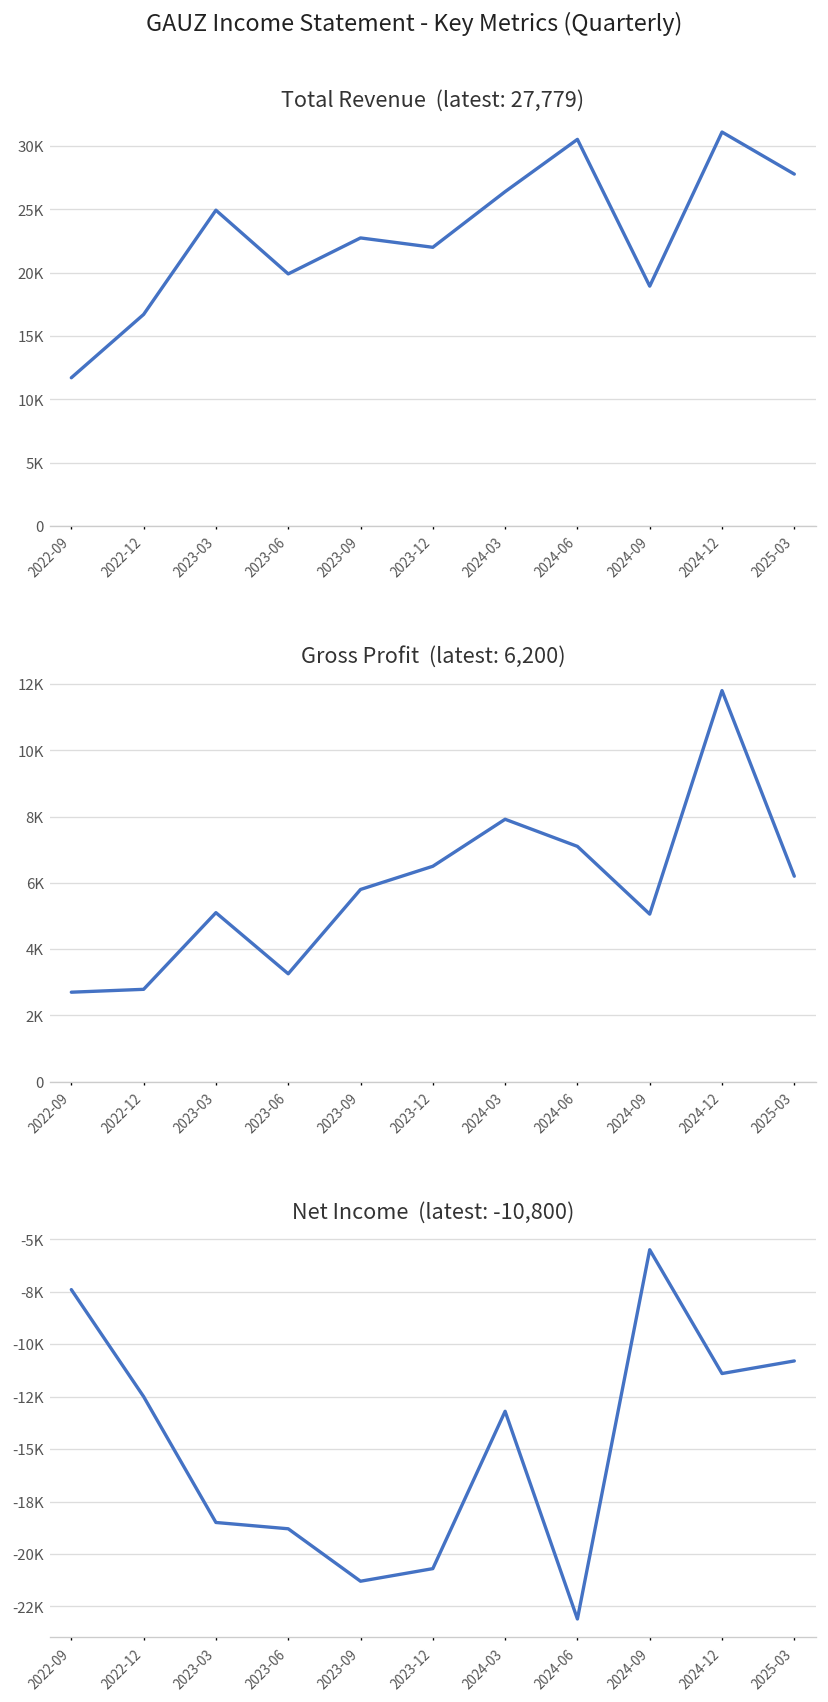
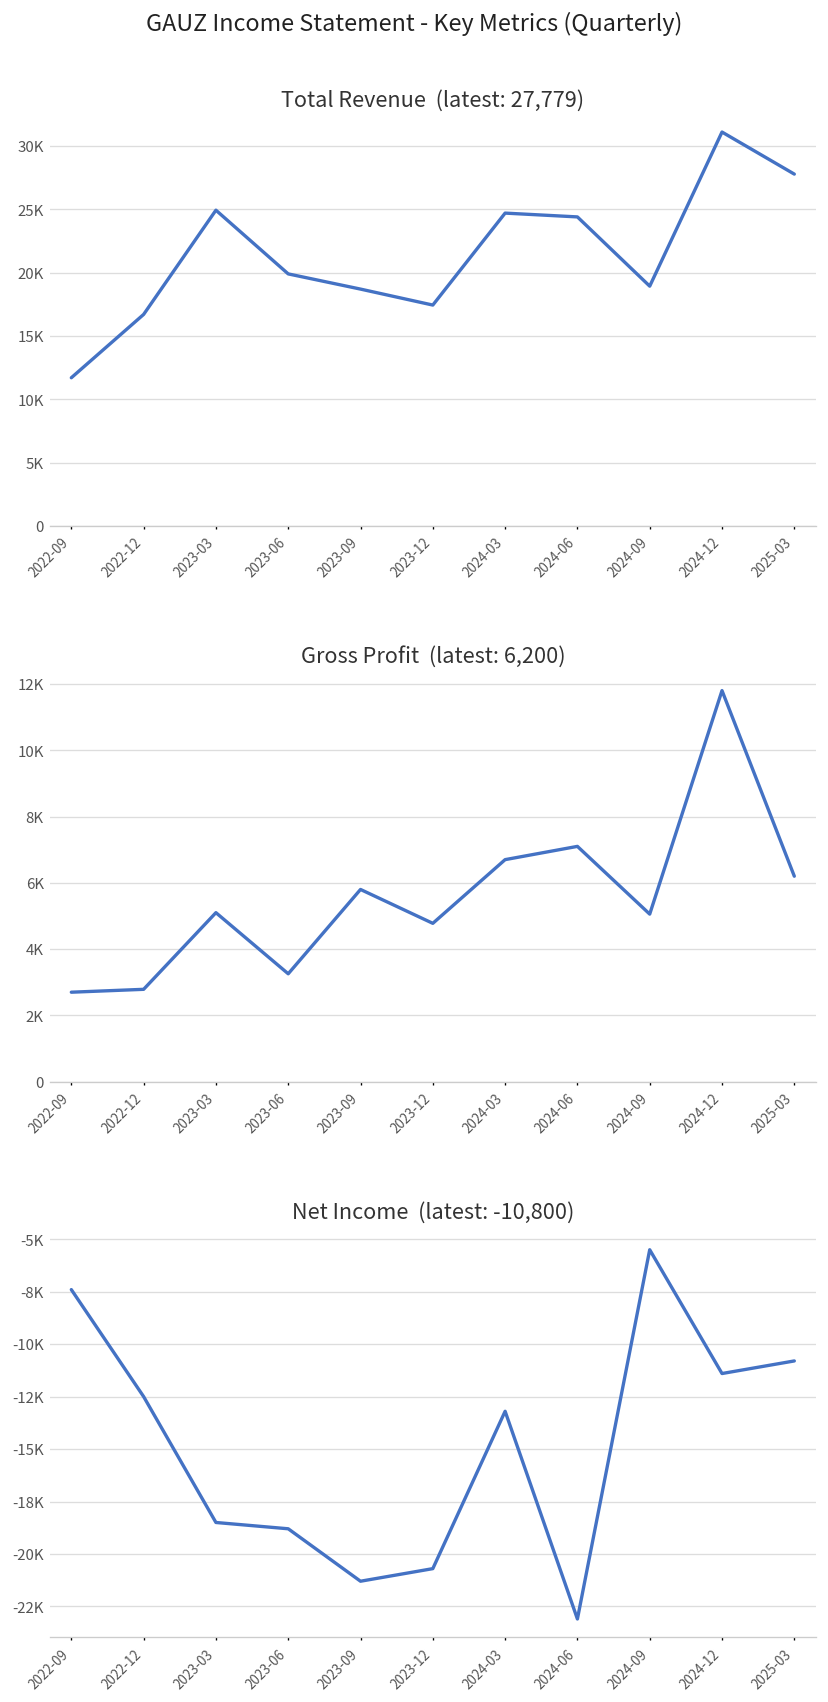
Total Revenue (latest: 27,779), 2023-09: 22700 -> 18700
Total Revenue (latest: 27,779), 2023-12: 22000 -> 17400
Total Revenue (latest: 27,779), 2024-03: 26400 -> 24700
Total Revenue (latest: 27,779), 2024-06: 30500 -> 24400
Gross Profit (latest: 6,200), 2023-12: 6500 -> 4800
Gross Profit (latest: 6,200), 2024-03: 7900 -> 6700
